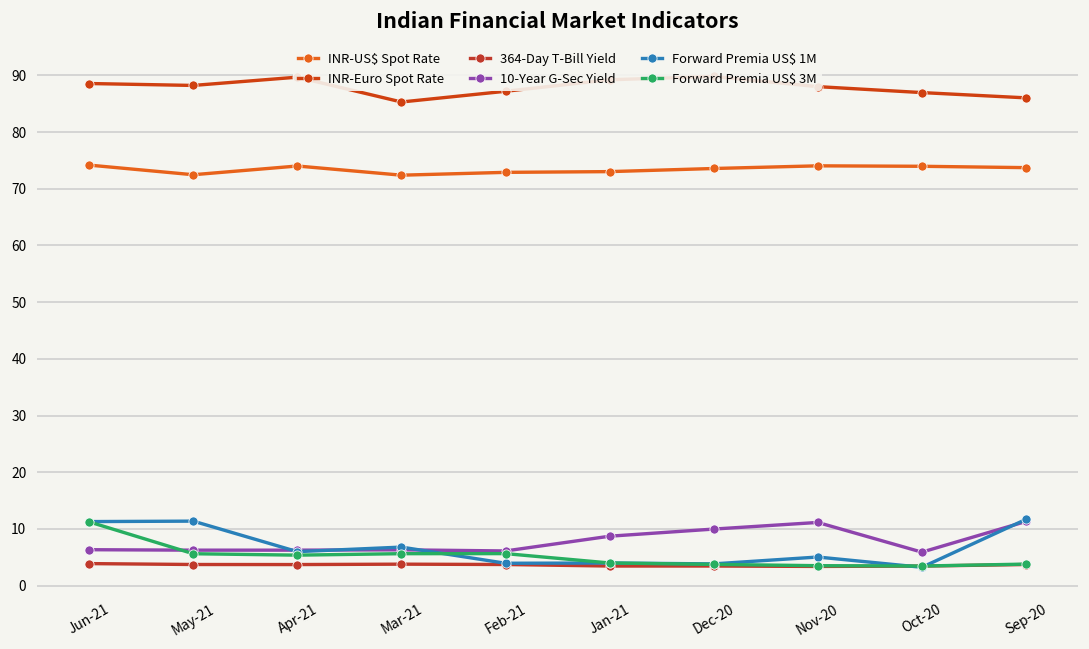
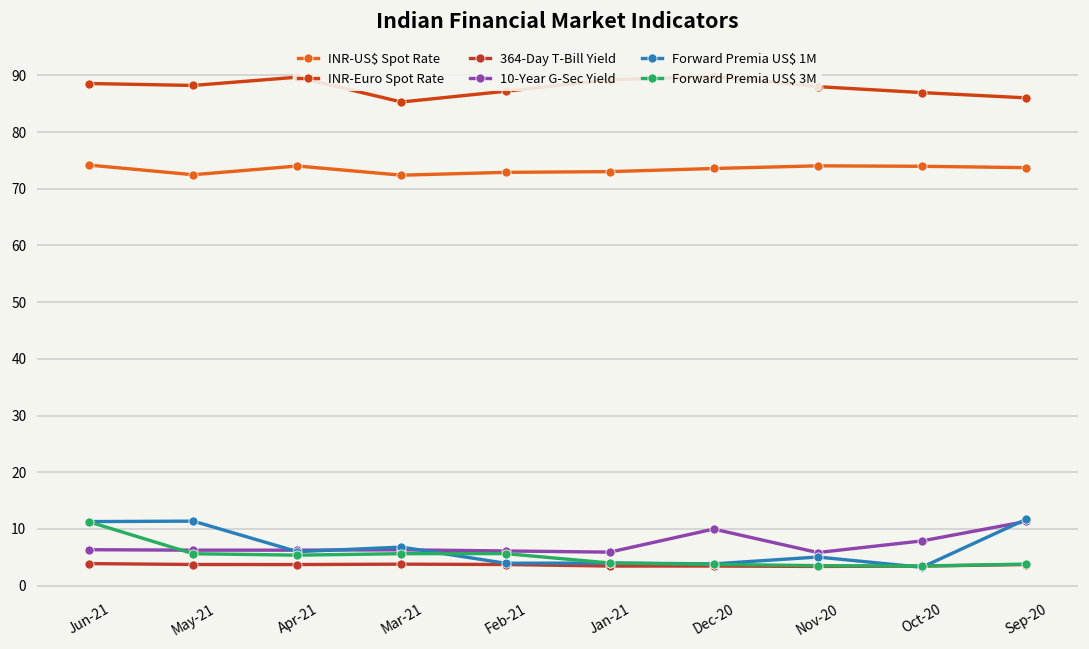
10-Year G-Sec Yield, Jan-21: 9 -> 6
10-Year G-Sec Yield, Nov-20: 11 -> 6
10-Year G-Sec Yield, Oct-20: 6 -> 8
